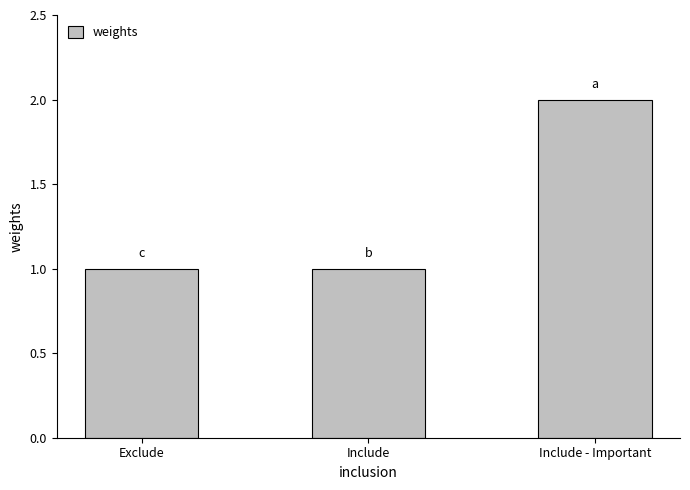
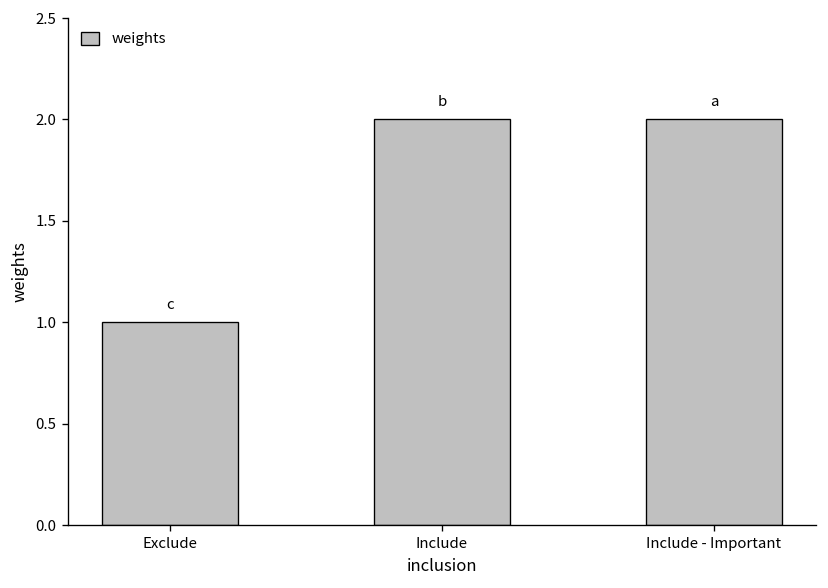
Include: 1 -> 2
